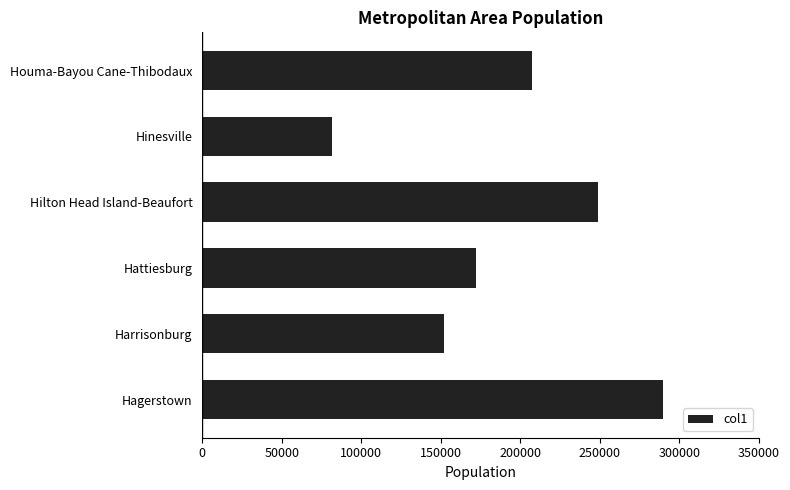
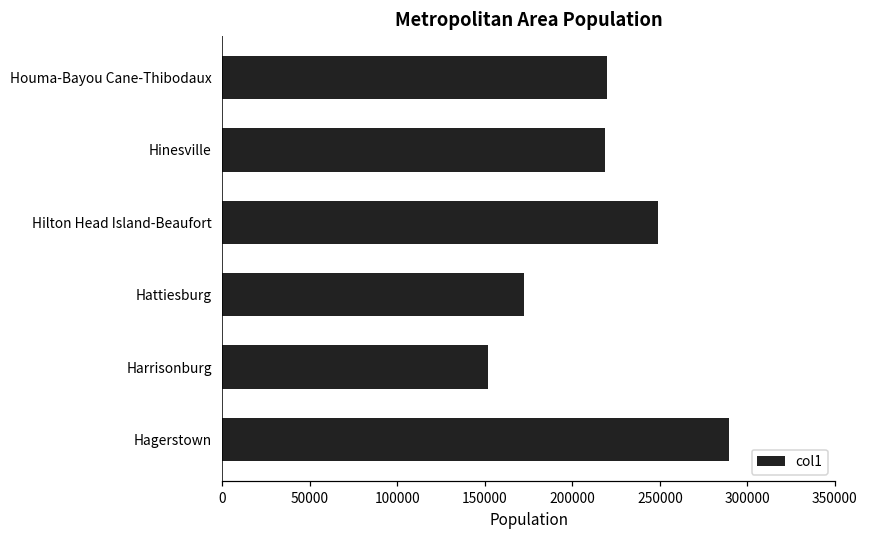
Houma-Bayou Cane-Thibodaux: 207000 -> 220000
Hinesville: 81000 -> 219000
